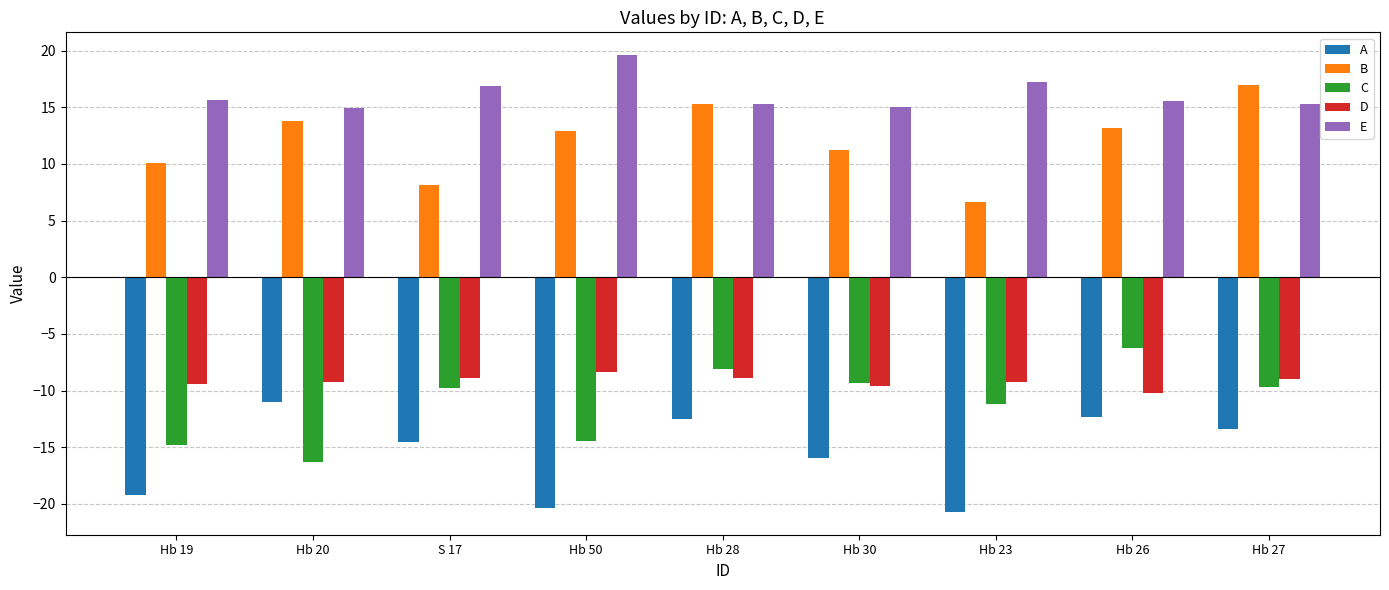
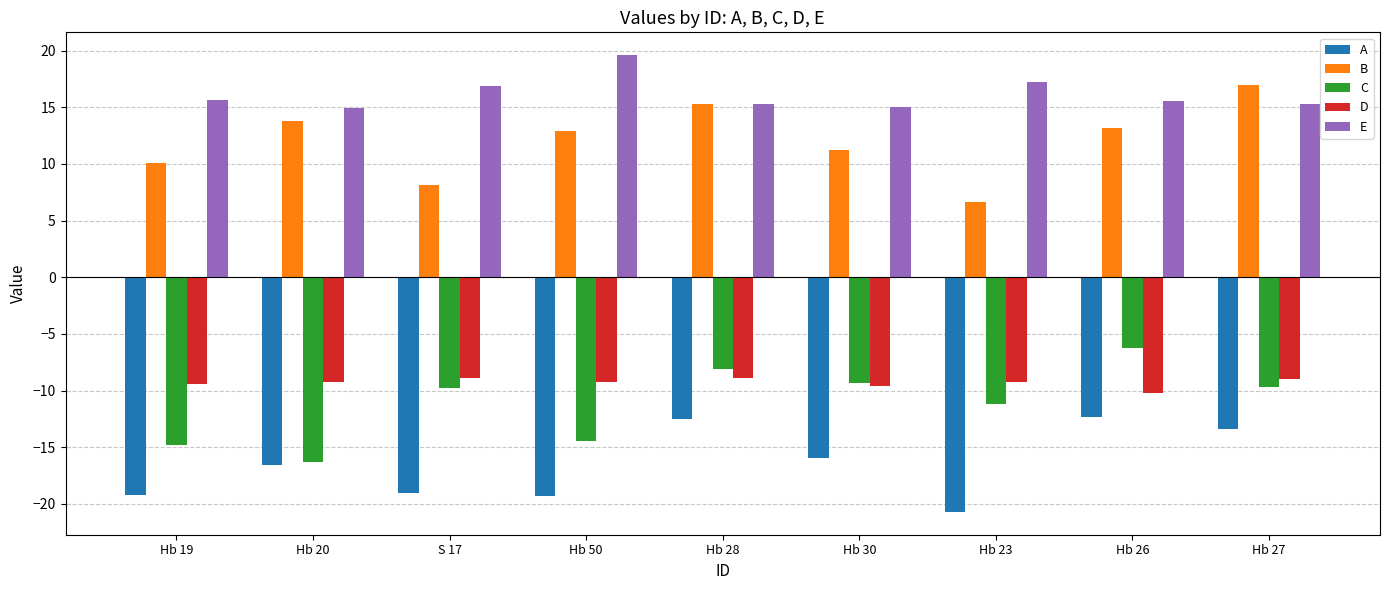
A, Hb 20: -11.0 -> -16.6
A, S 17: -14.5 -> -19.0
A, Hb 50: -20.3 -> -19.3
D, Hb 50: -8.4 -> -9.3
